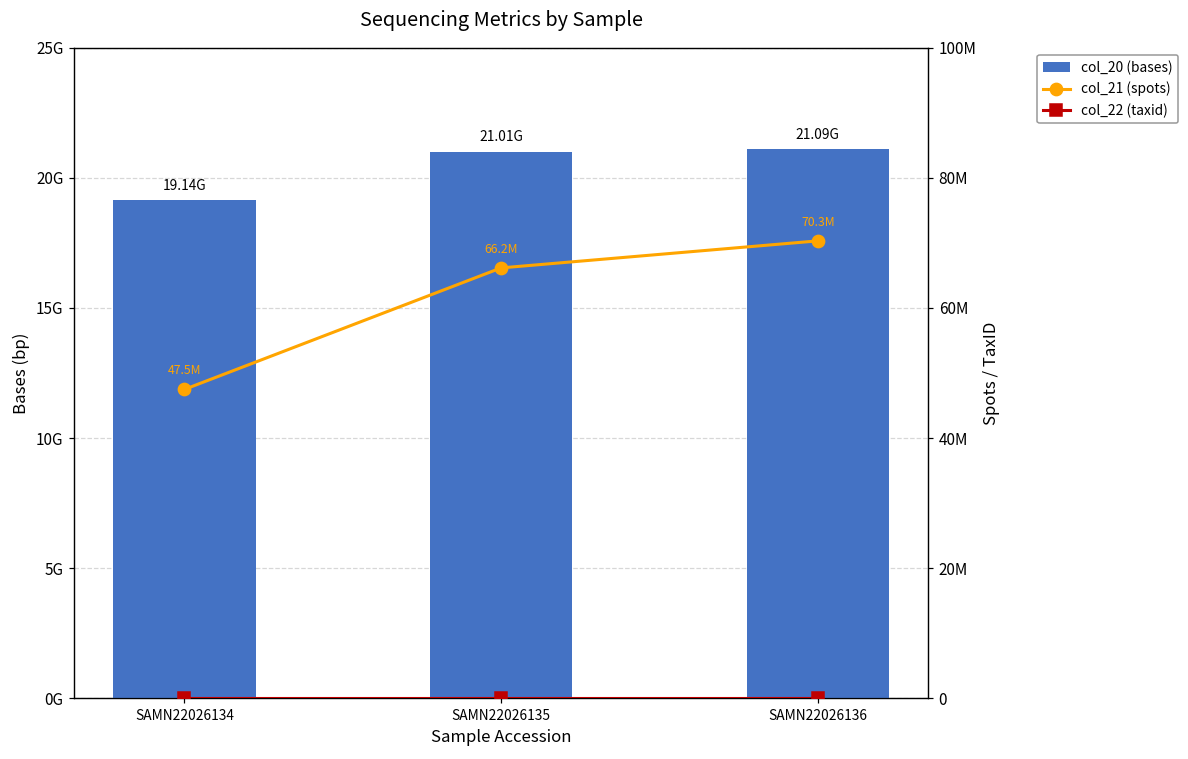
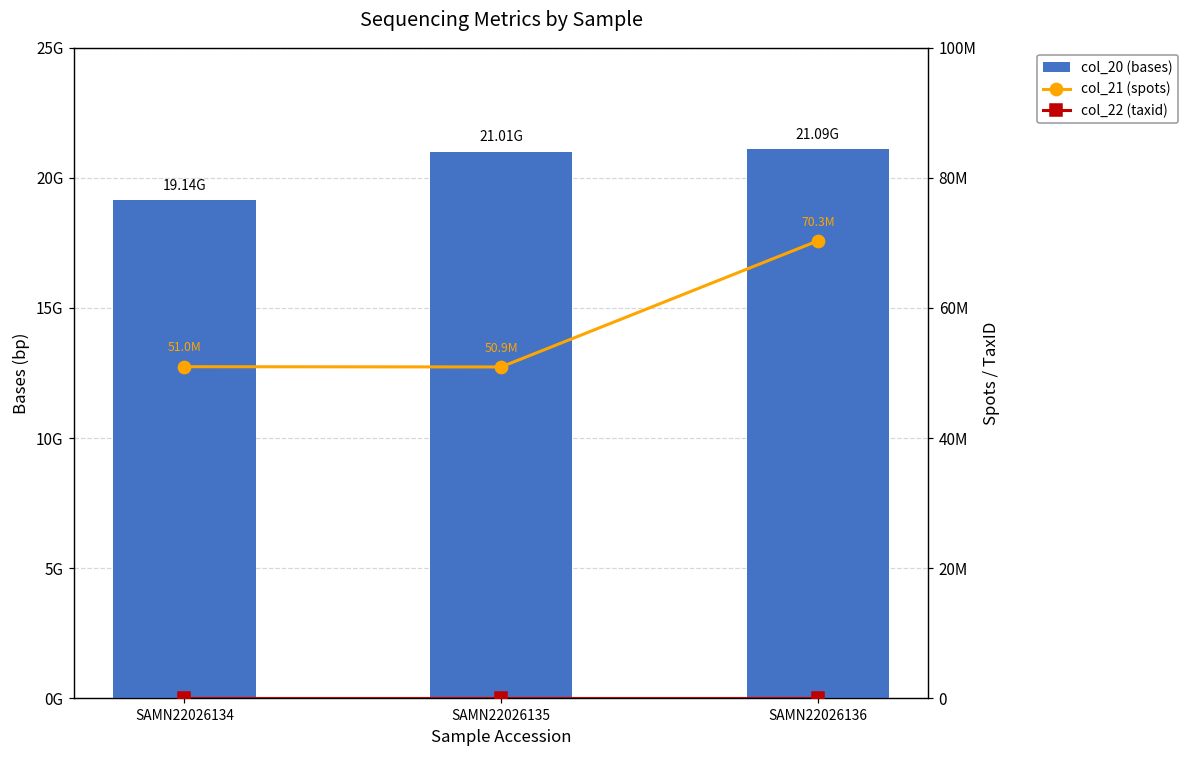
col_21 (spots), SAMN22026134: 47.5M -> 51.0M
col_21 (spots), SAMN22026135: 66.2M -> 50.9M
